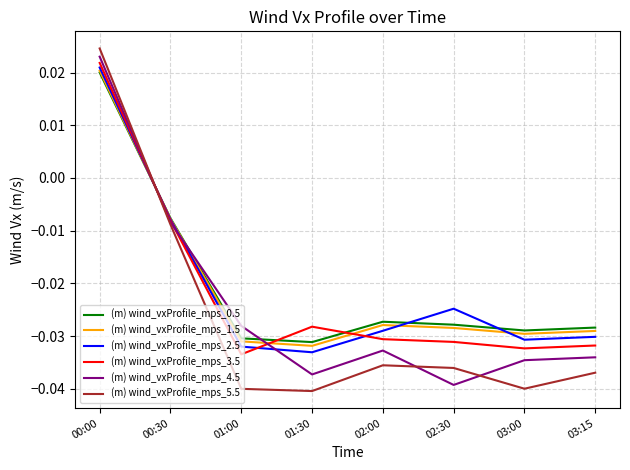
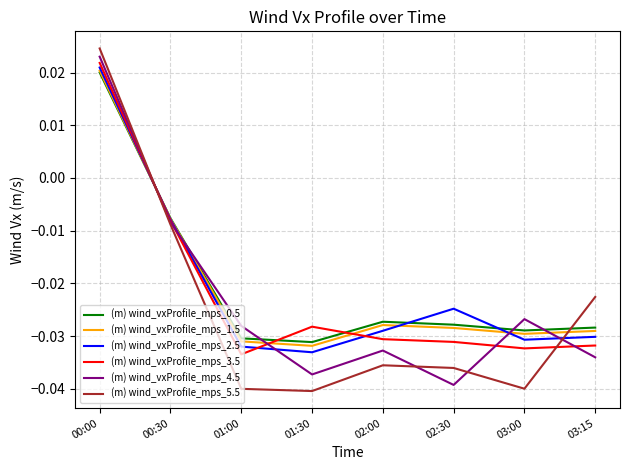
(m) wind_vxProfile_mps_4.5, 03:00: -0.035 -> -0.027
(m) wind_vxProfile_mps_5.5, 03:15: -0.037 -> -0.023
